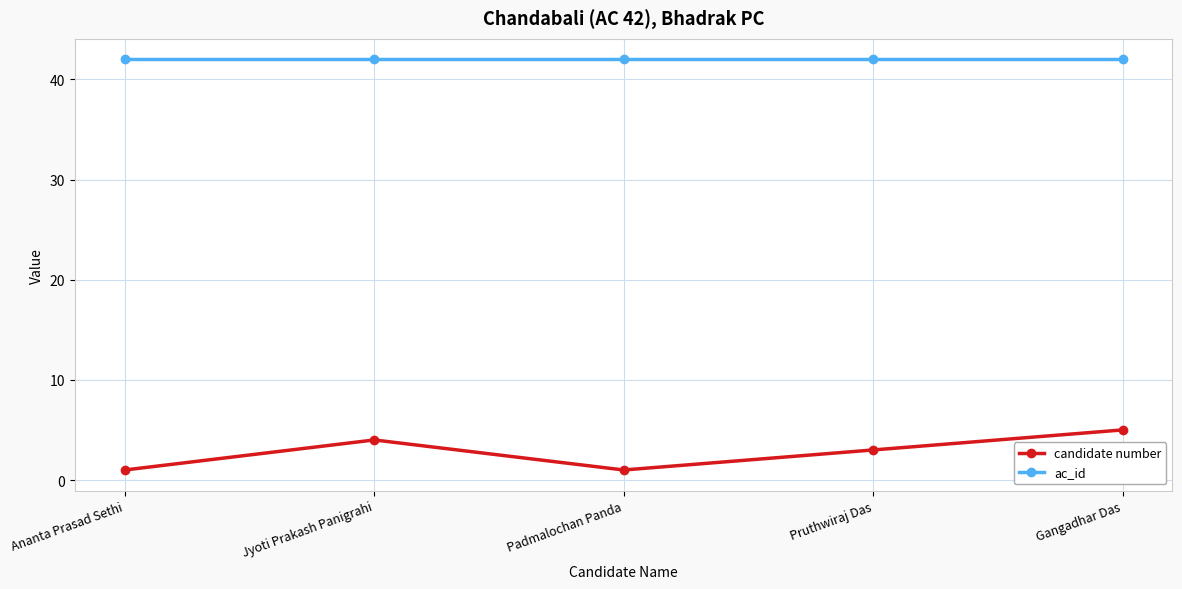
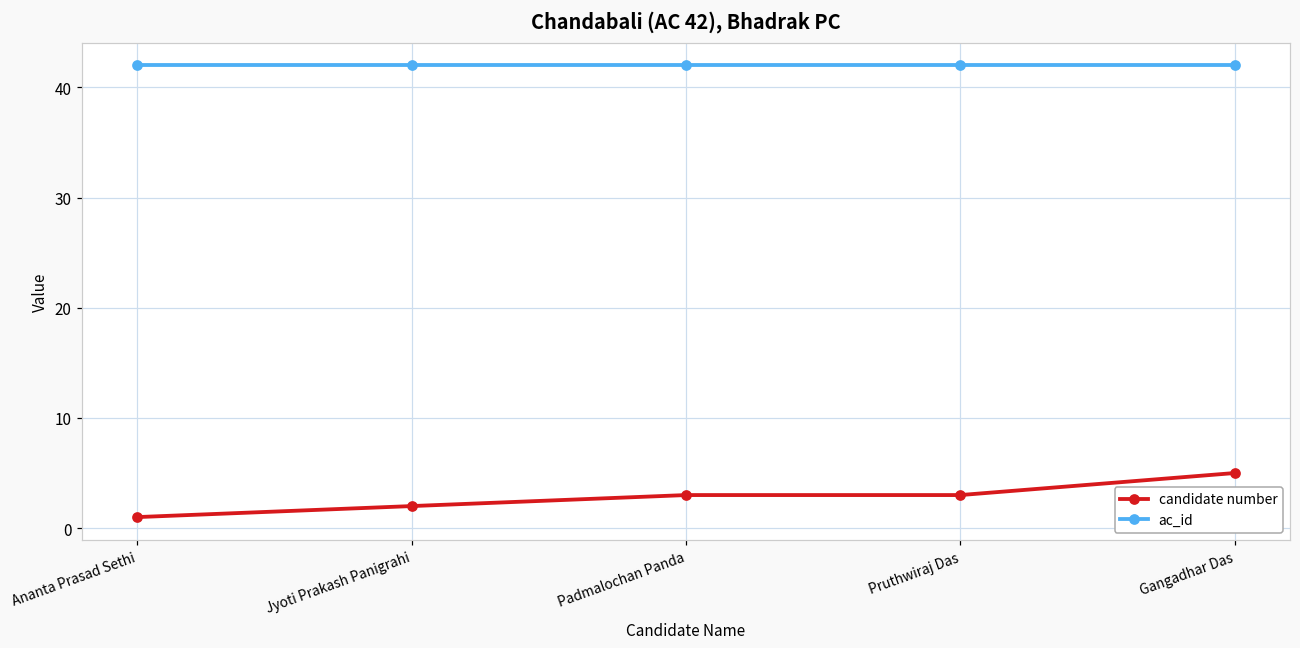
candidate number, Jyoti Prakash Panigrahi: 4 -> 2
candidate number, Padmalochan Panda: 1 -> 3
